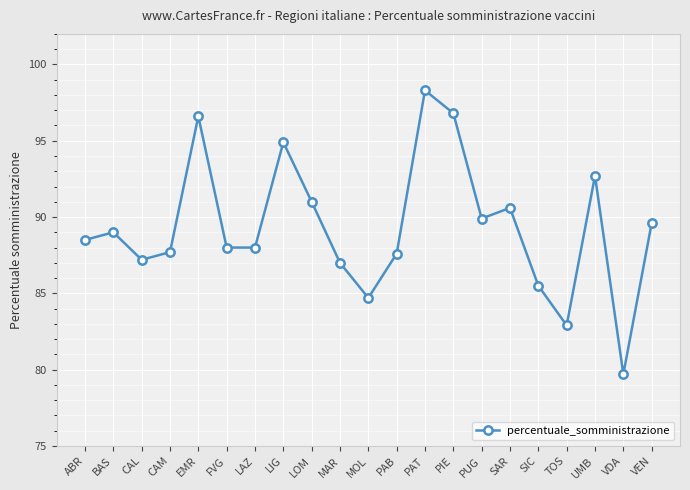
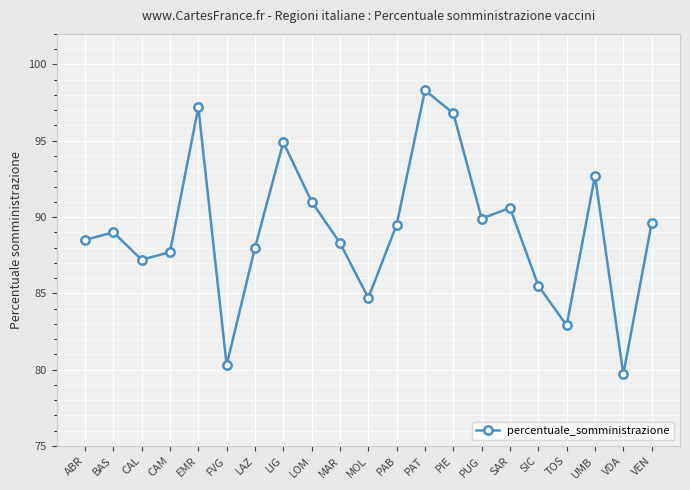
EMR: 96.6 -> 97.2
FVG: 88.0 -> 80.3
MAR: 87.0 -> 88.3
PAB: 87.6 -> 89.5
